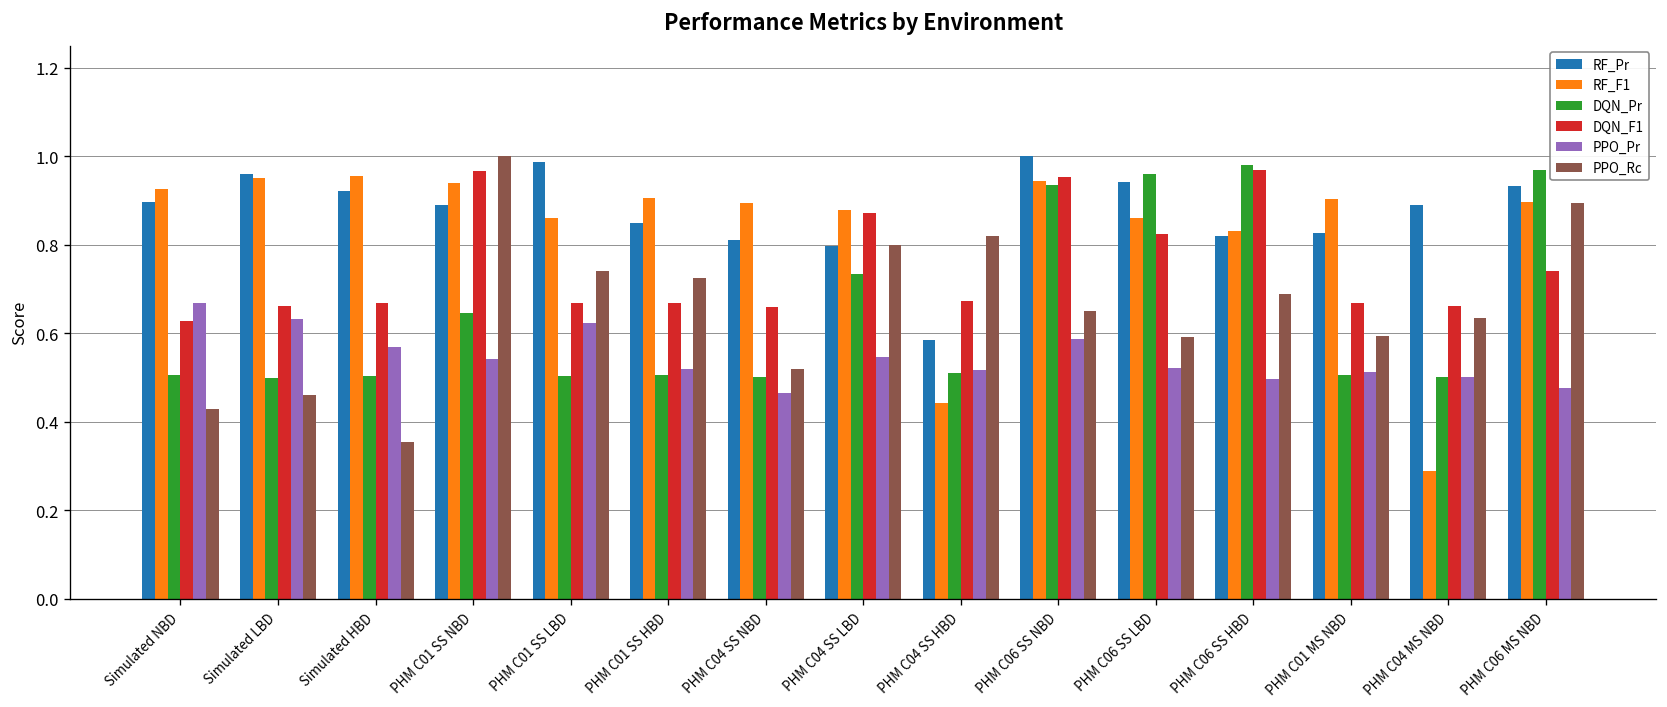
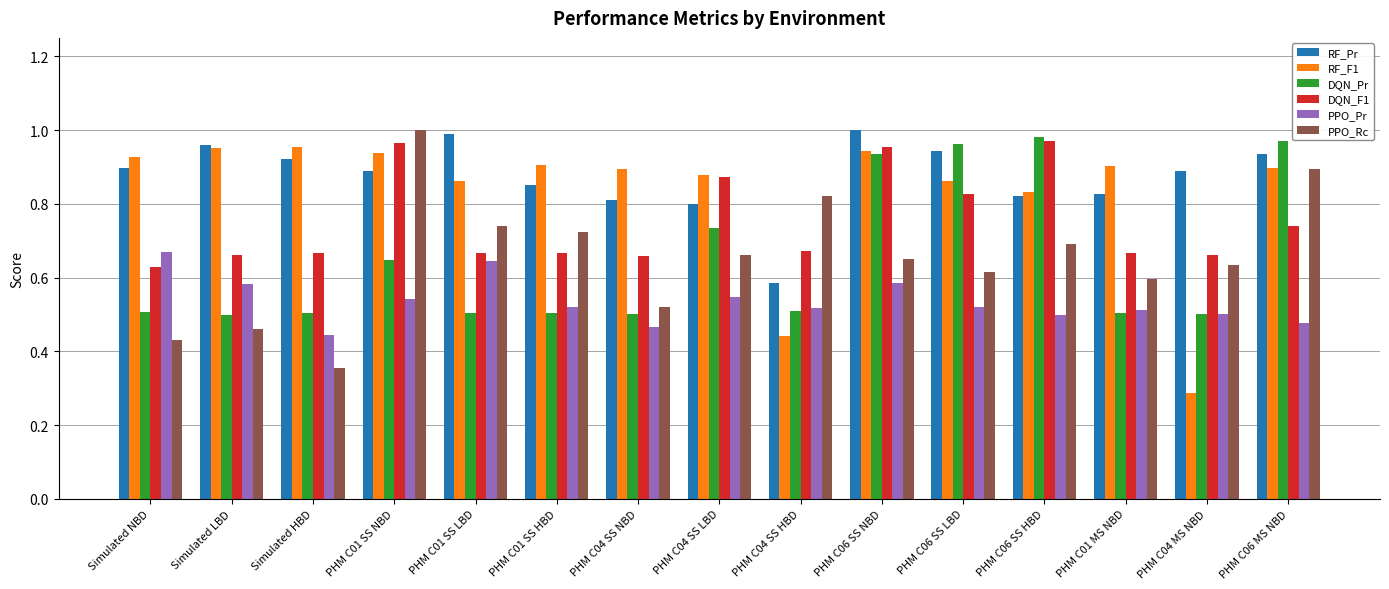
PPO_Pr, Simulated LBD: 0.63 -> 0.58
PPO_Pr, Simulated HBD: 0.57 -> 0.44
PPO_Pr, PHM C01 SS LBD: 0.62 -> 0.65
PPO_Rc, PHM C04 SS LBD: 0.80 -> 0.66
PPO_Rc, PHM C06 SS LBD: 0.59 -> 0.62
